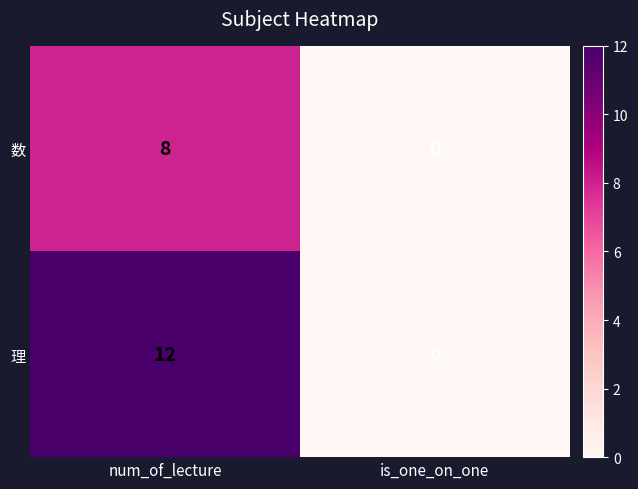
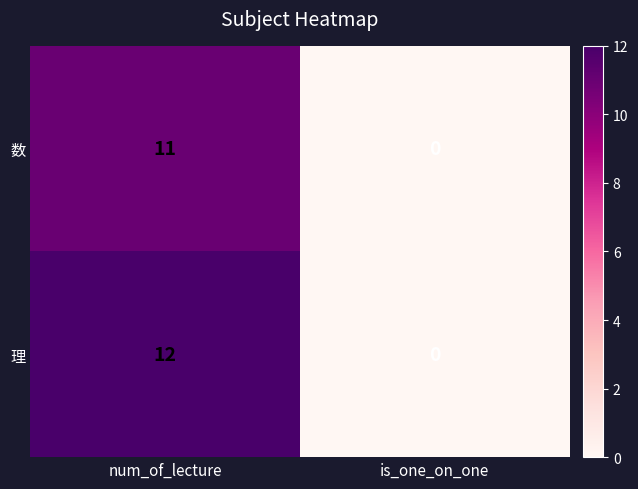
数, num_of_lecture: 8 -> 11
